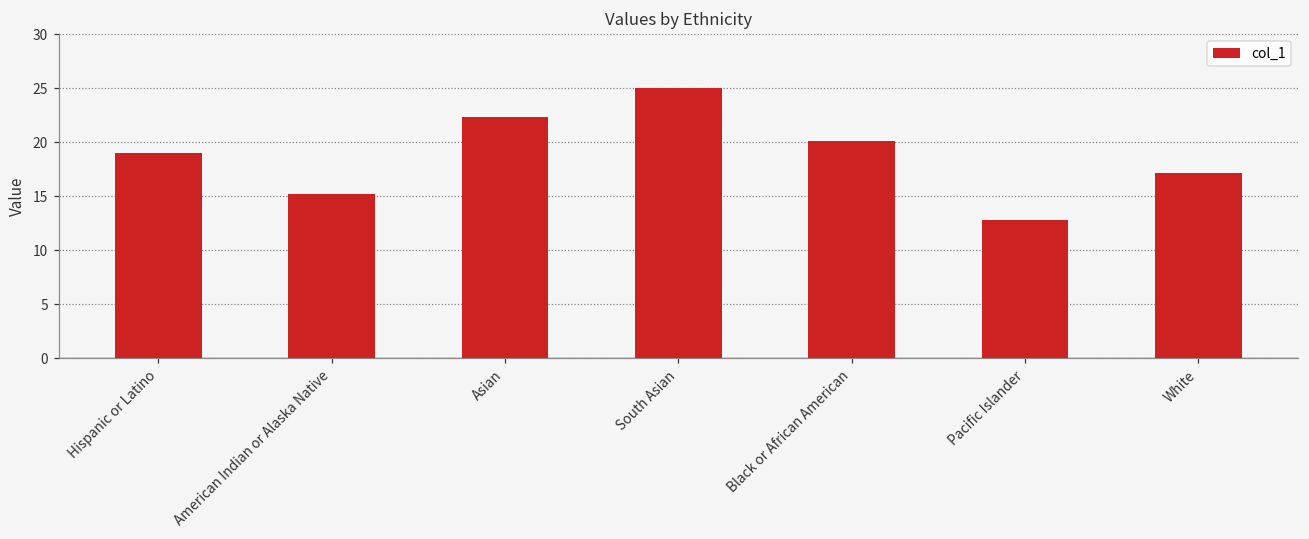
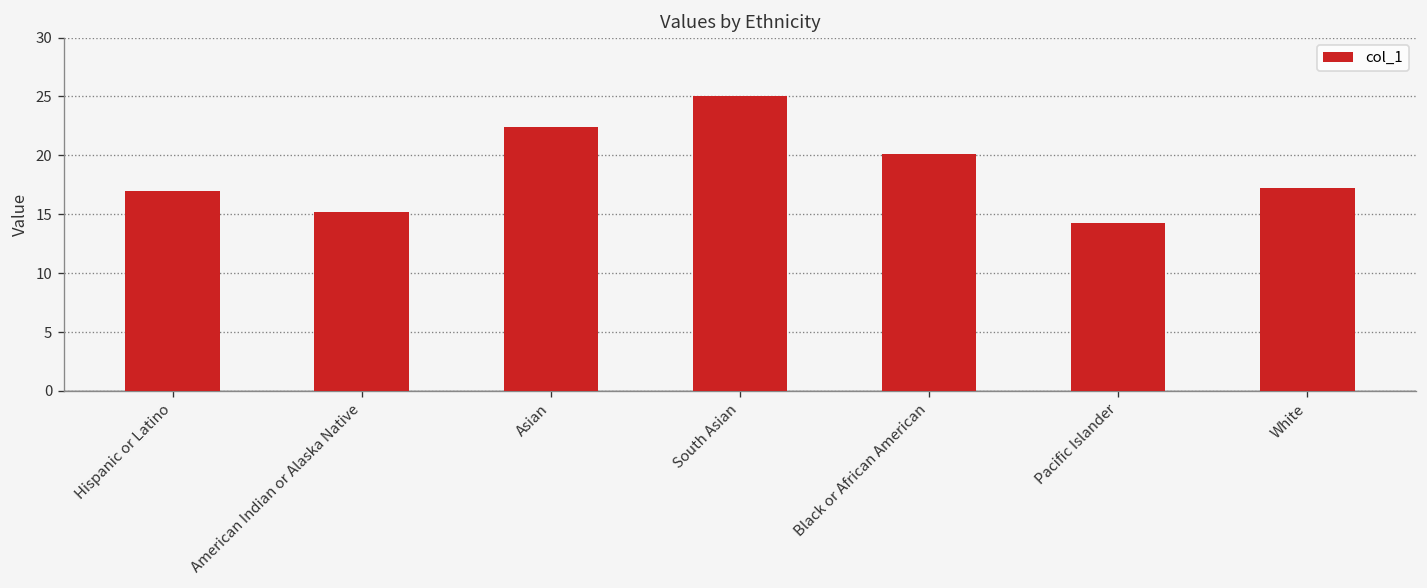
Hispanic or Latino: 19 -> 17
Pacific Islander: 13 -> 14
